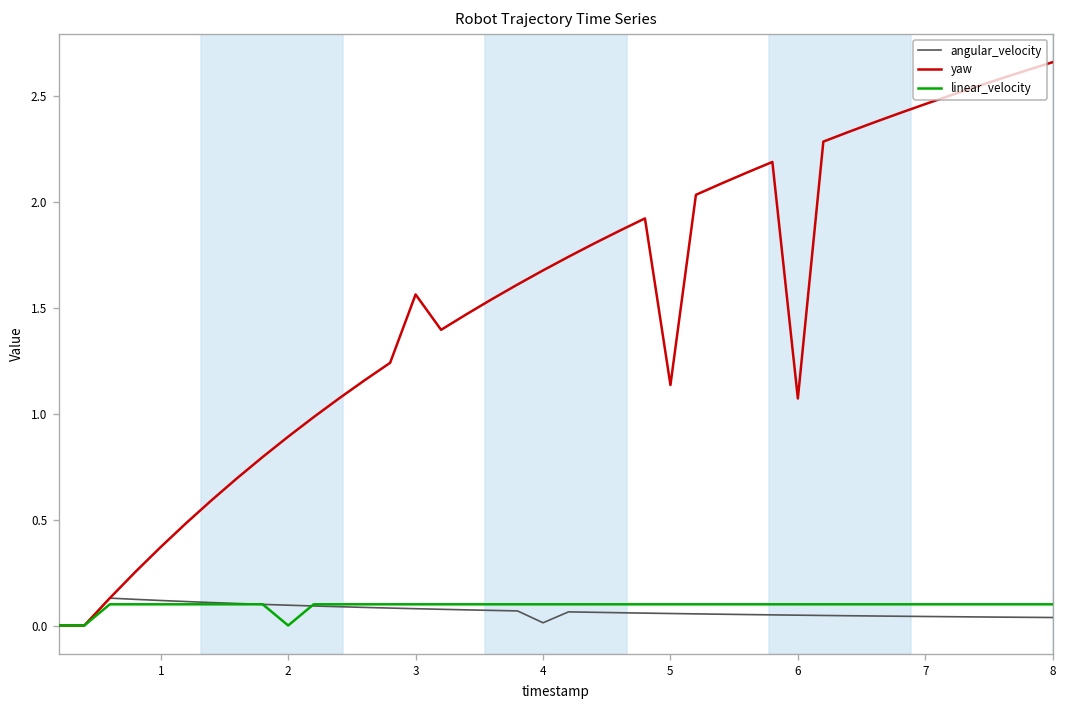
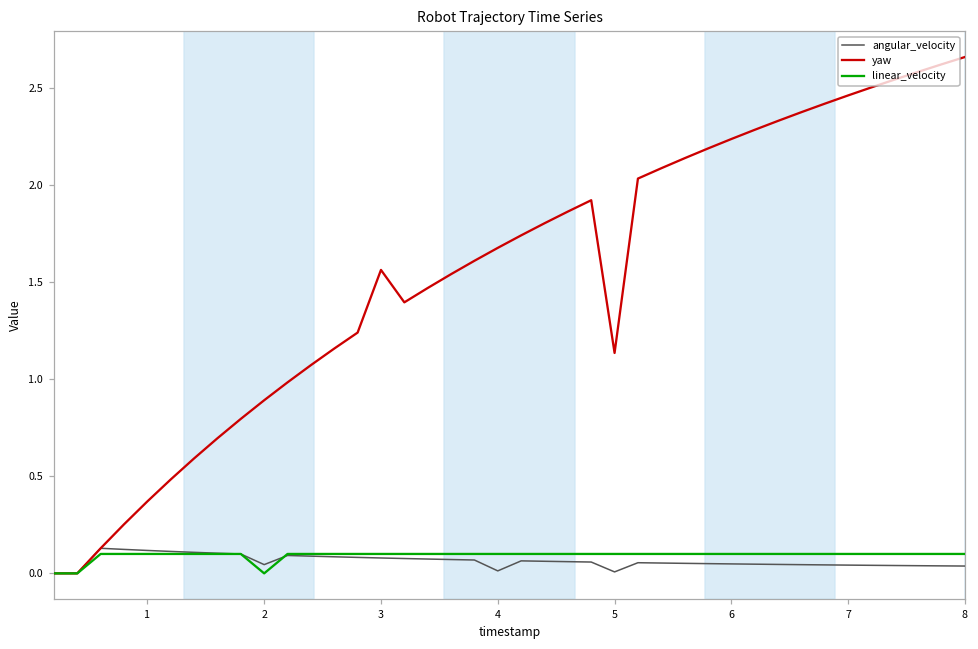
angular_velocity, 2: 0.10 -> 0.05
angular_velocity, 5: 0.06 -> 0.01
yaw, 6: 1.07 -> 2.24
